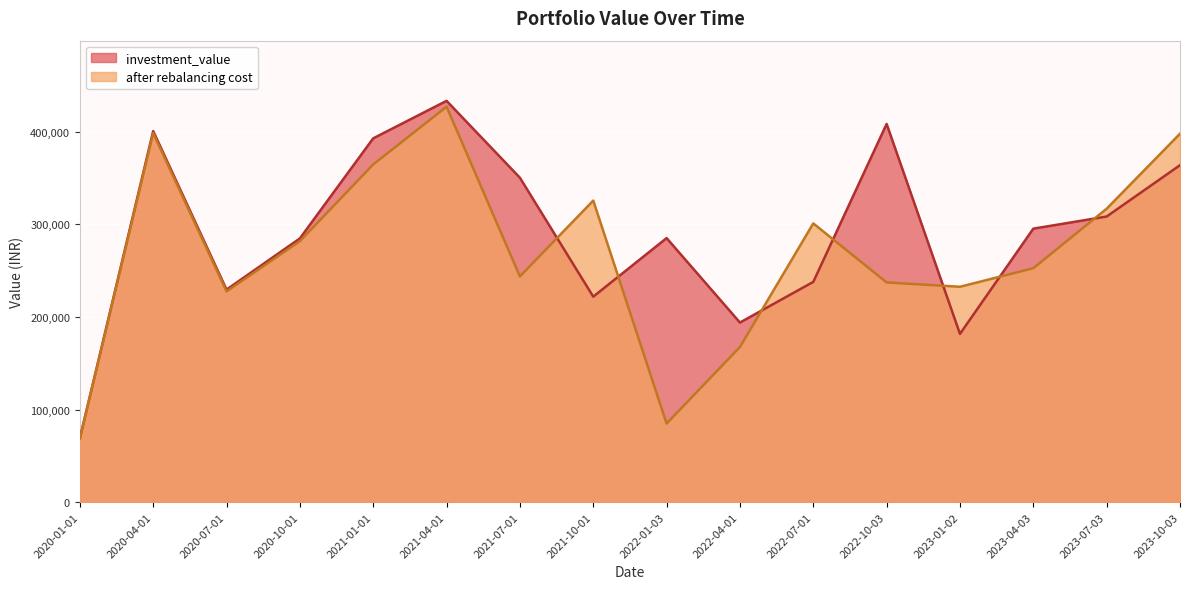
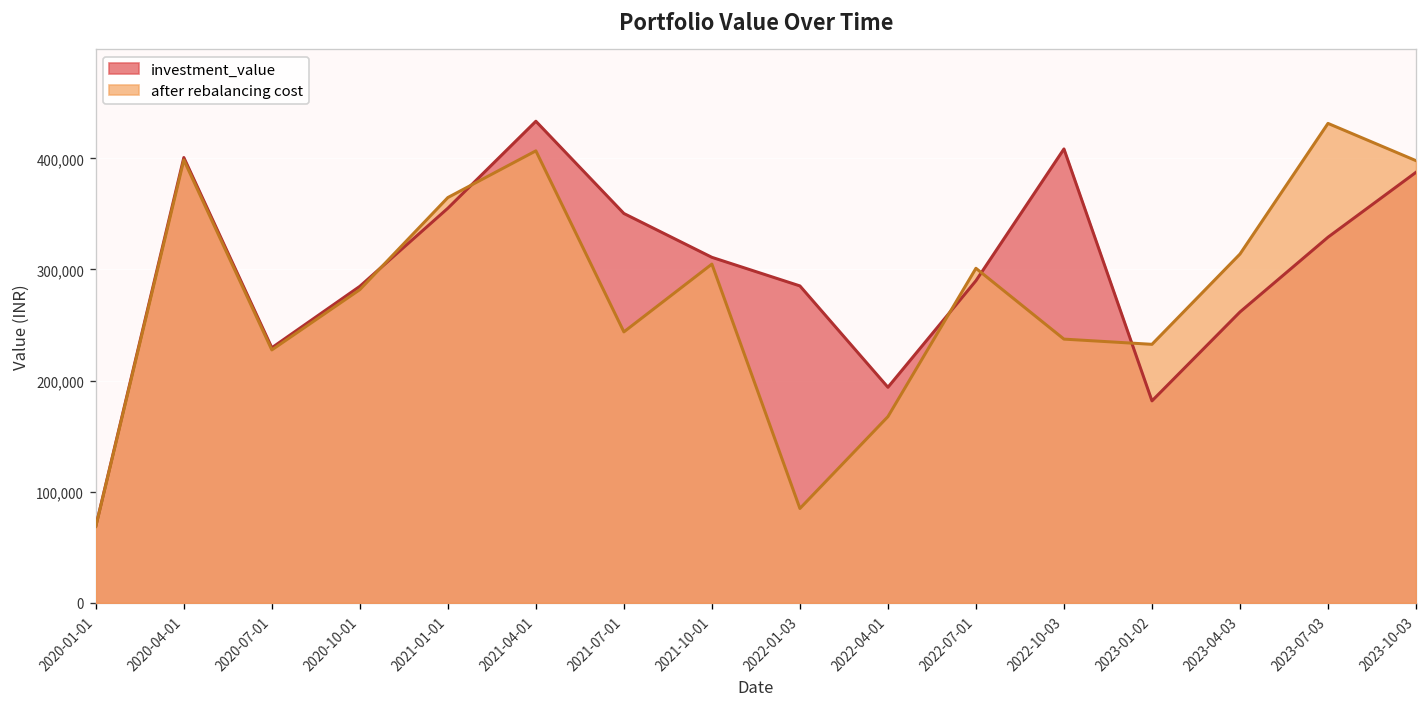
investment_value, 2021-01-01: 390,000 -> 360,000
after rebalancing cost, 2021-04-01: 430,000 -> 410,000
investment_value, 2021-10-01: 220,000 -> 310,000
after rebalancing cost, 2021-10-01: 330,000 -> 300,000
investment_value, 2022-07-01: 240,000 -> 290,000
investment_value, 2023-04-03: 300,000 -> 260,000
after rebalancing cost, 2023-04-03: 250,000 -> 310,000
investment_value, 2023-07-03: 310,000 -> 330,000
after rebalancing cost, 2023-07-03: 320,000 -> 430,000
investment_value, 2023-10-03: 360,000 -> 390,000
